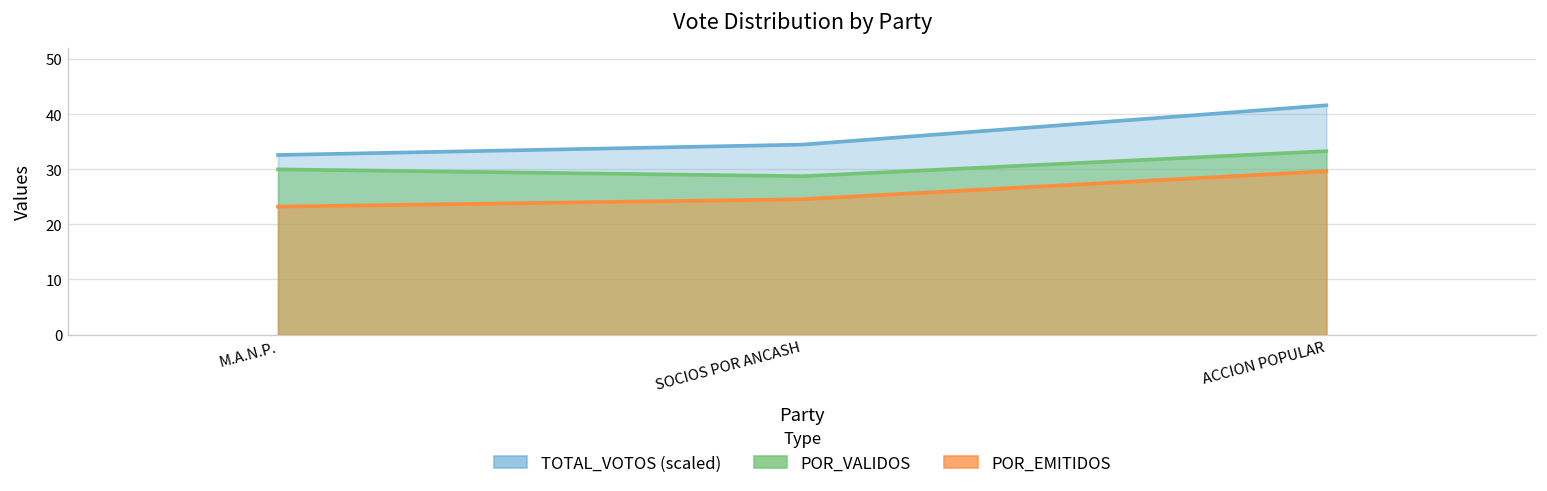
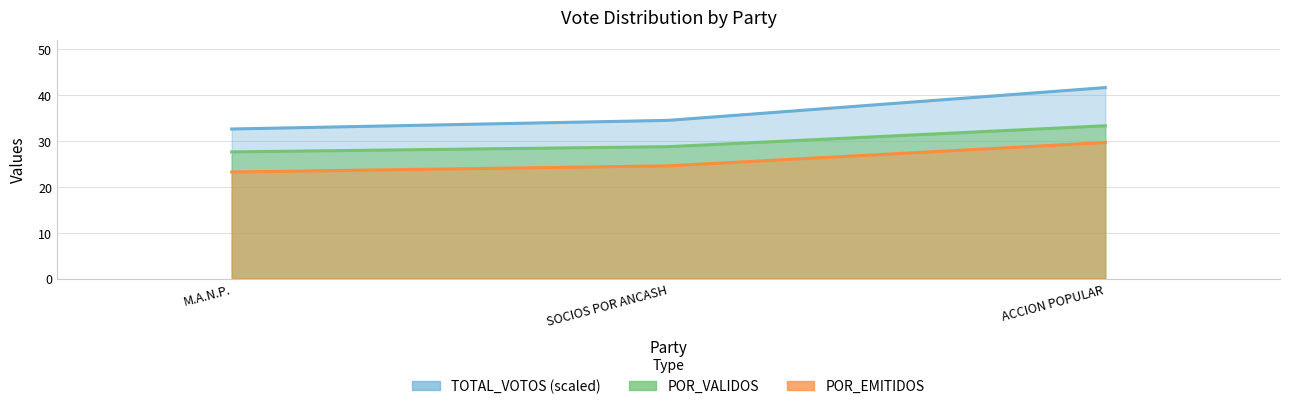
POR_VALIDOS, M.A.N.P.: 30 -> 28
